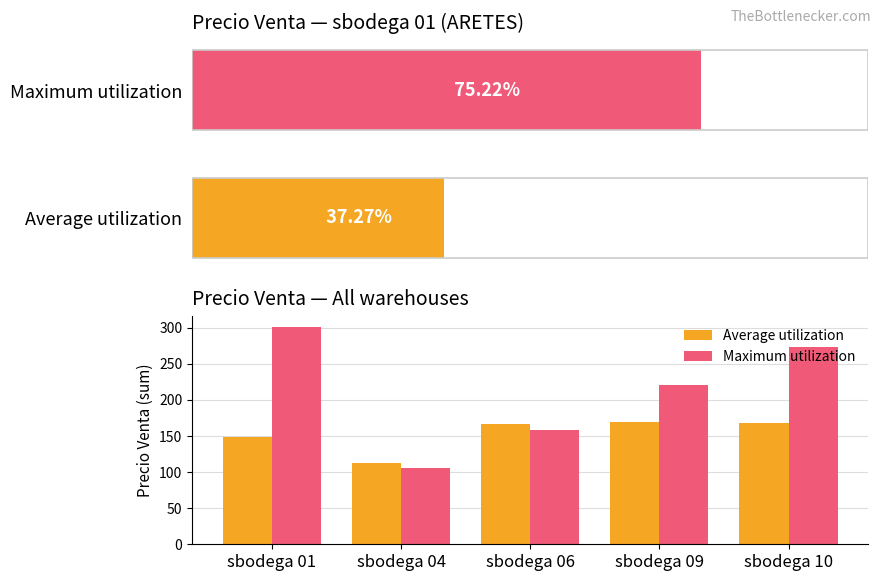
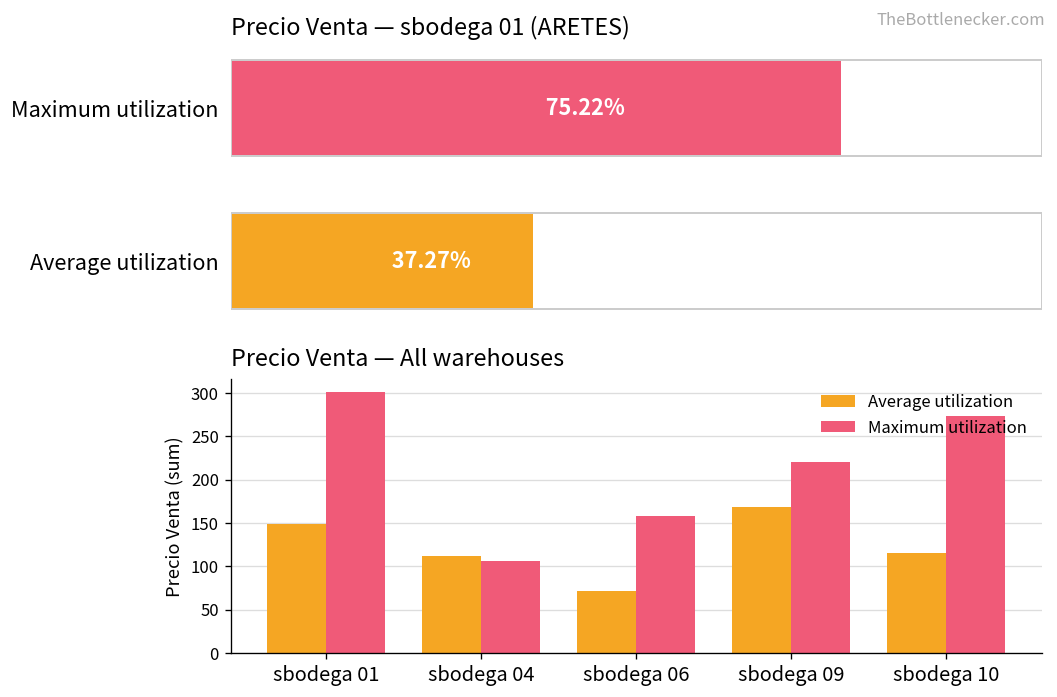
Precio Venta — All warehouses, Average utilization, sbodega 06: 170 -> 70
Precio Venta — All warehouses, Average utilization, sbodega 10: 170 -> 110
